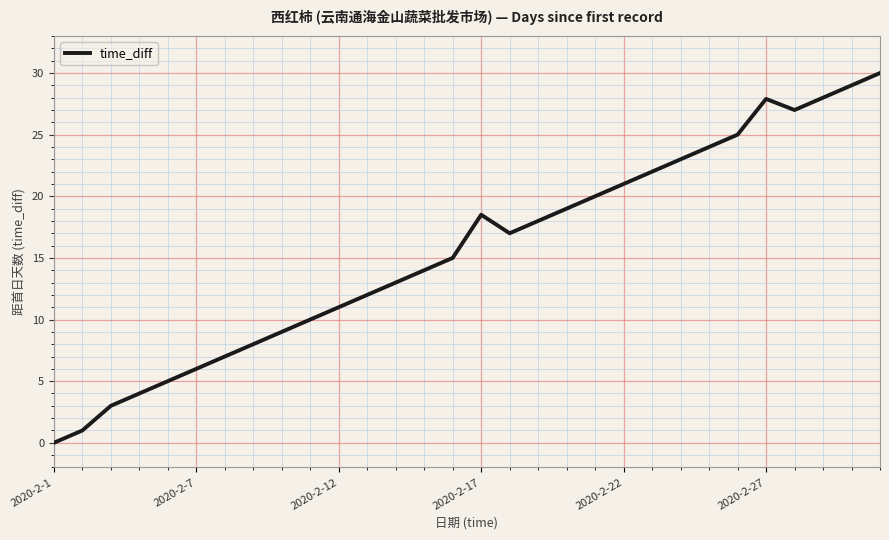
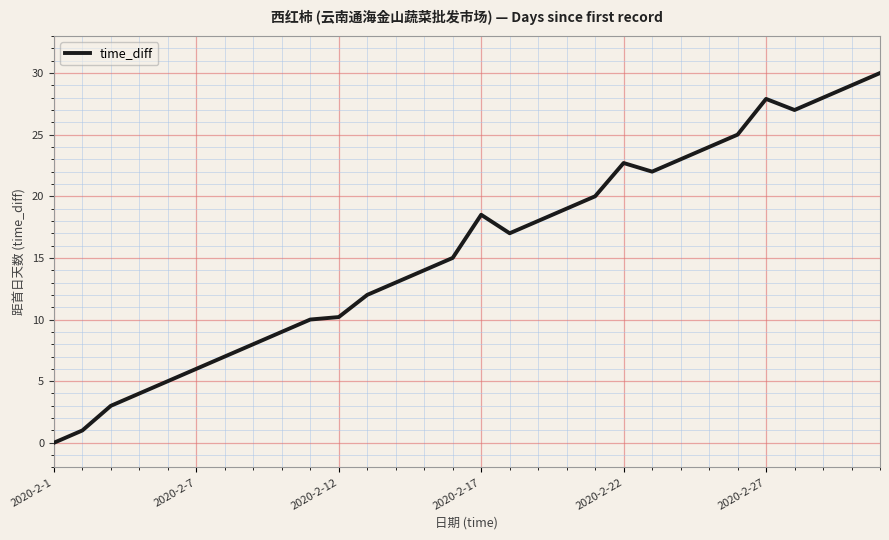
2020-2-12: 11.0 -> 10.2
2020-2-22: 21.0 -> 22.7
